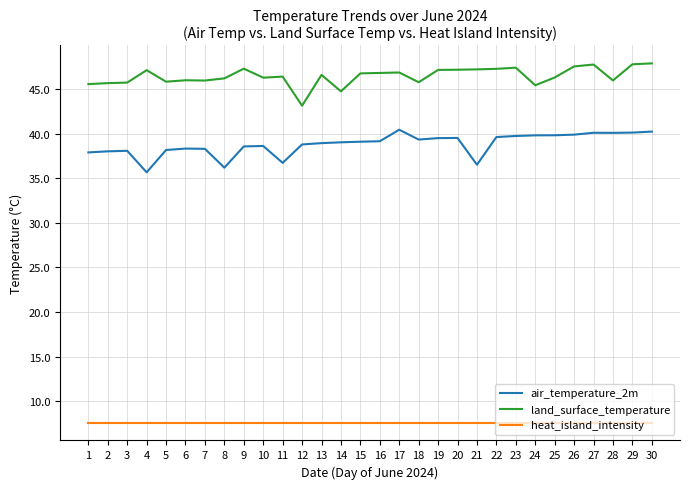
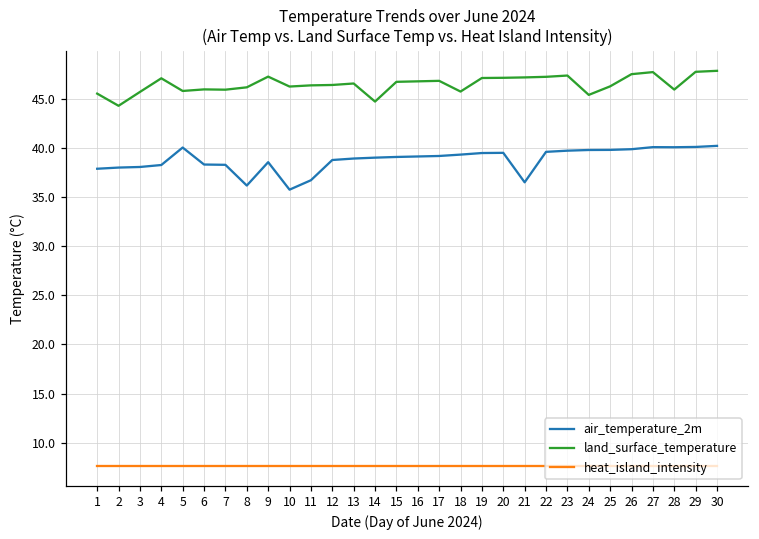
land_surface_temperature, 2: 46 -> 44
air_temperature_2m, 4: 36 -> 38
air_temperature_2m, 5: 38 -> 40
air_temperature_2m, 10: 39 -> 36
land_surface_temperature, 12: 43 -> 46
air_temperature_2m, 17: 40 -> 39
